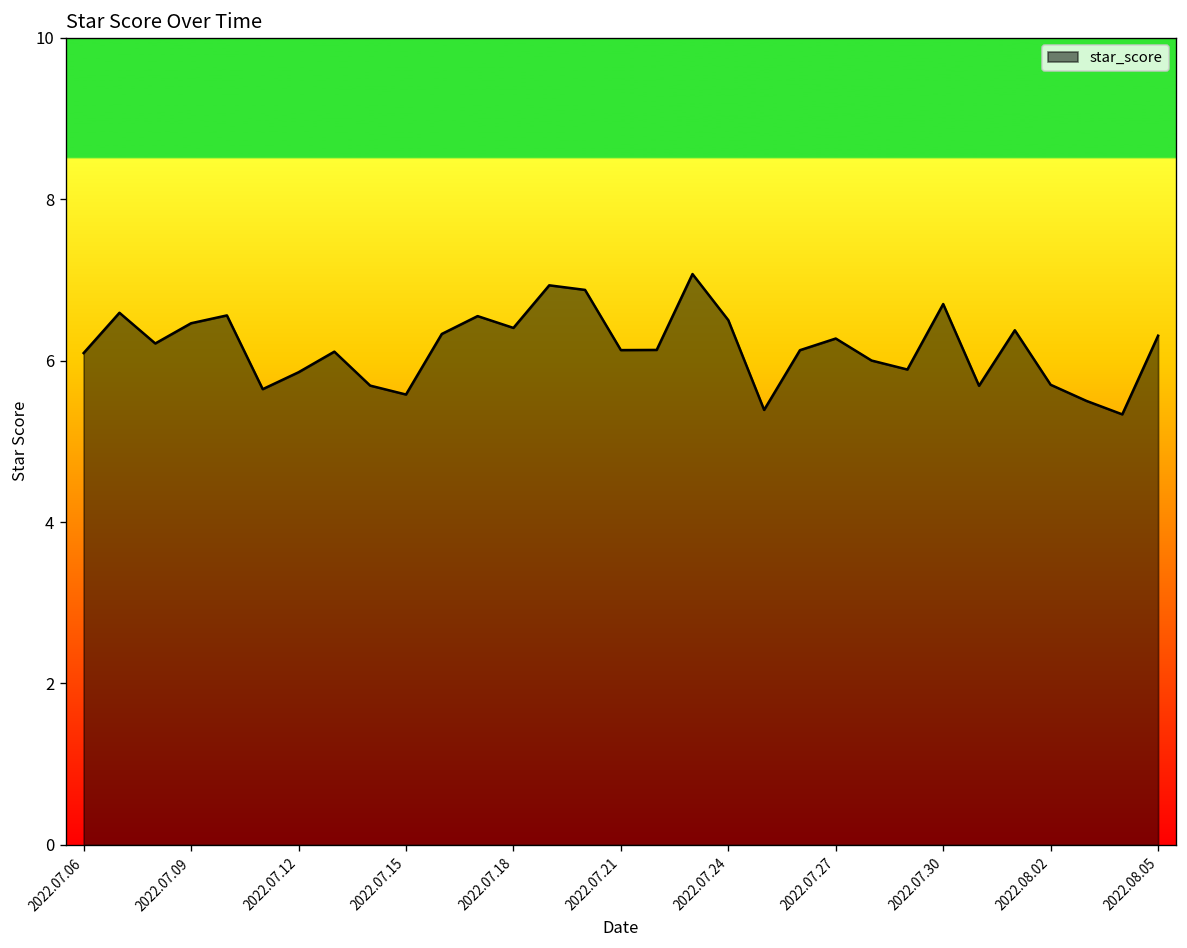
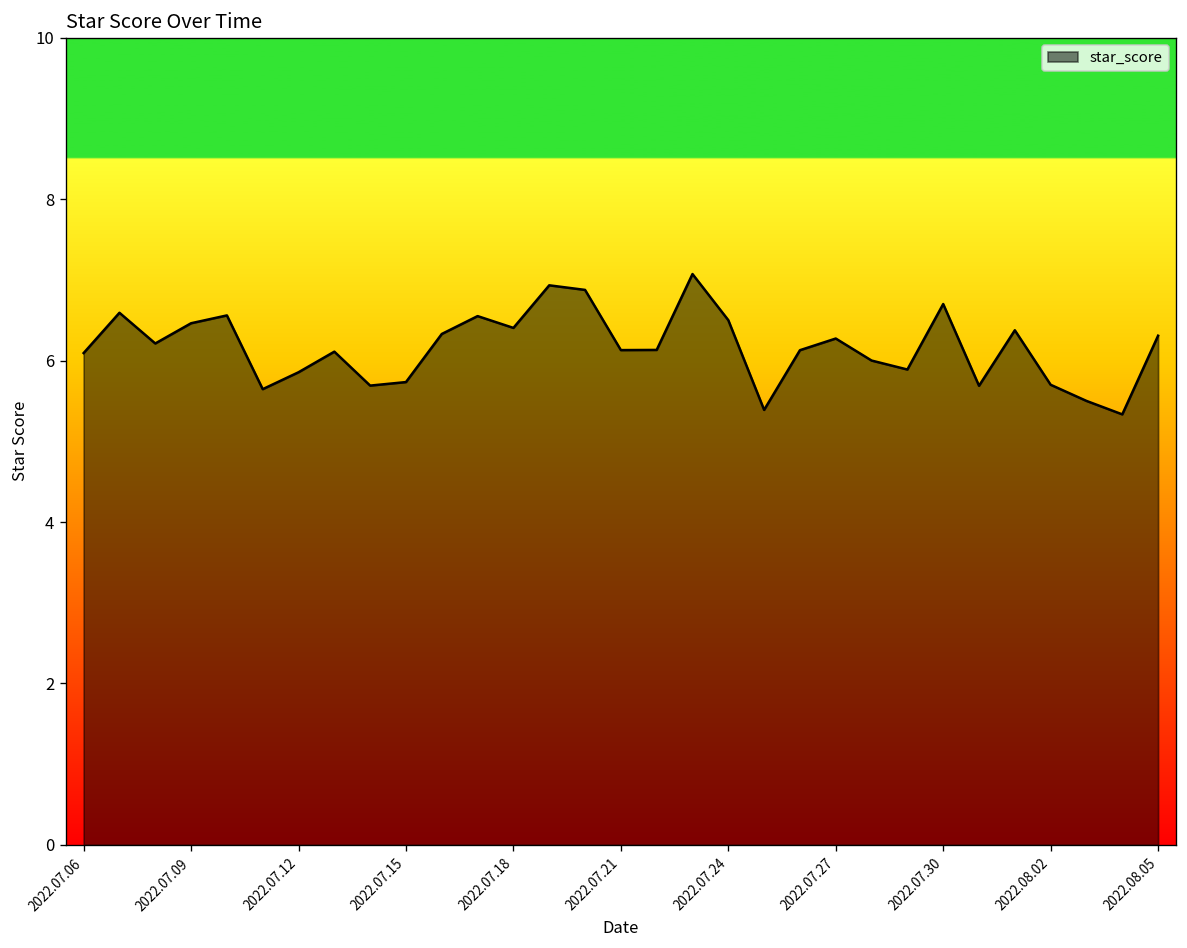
2022.07.15: 5.6 -> 5.7
